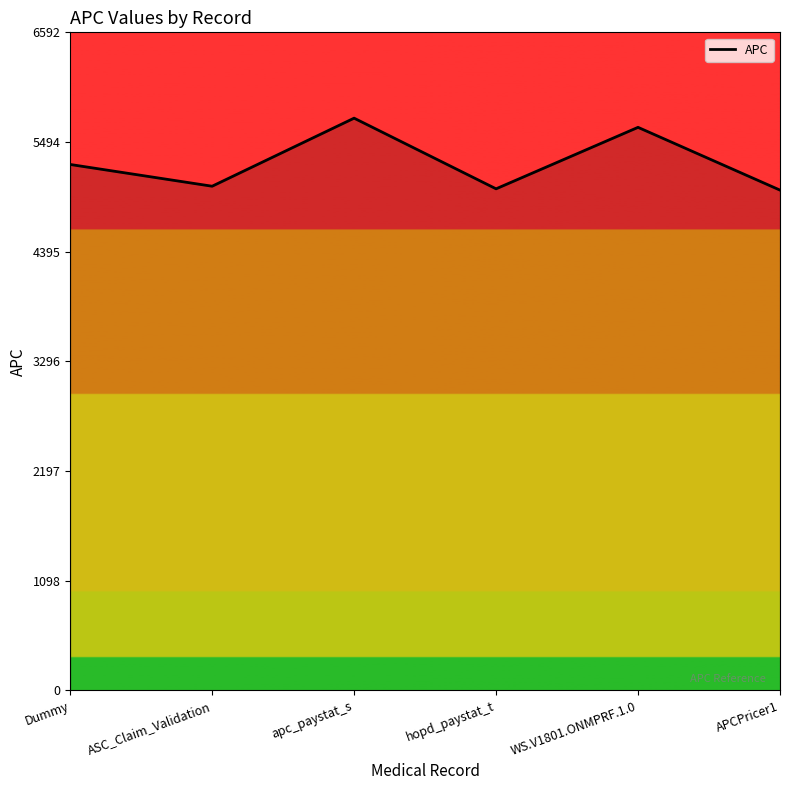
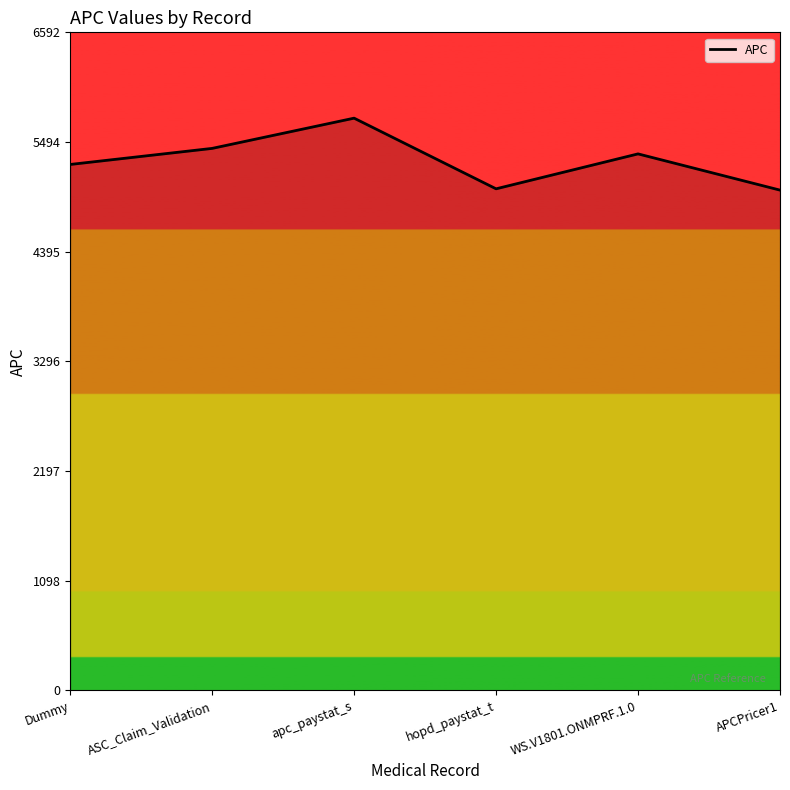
ASC_Claim_Validation: 5100 -> 5400
WS.V1801.ONMPRF.1.0: 5600 -> 5400
